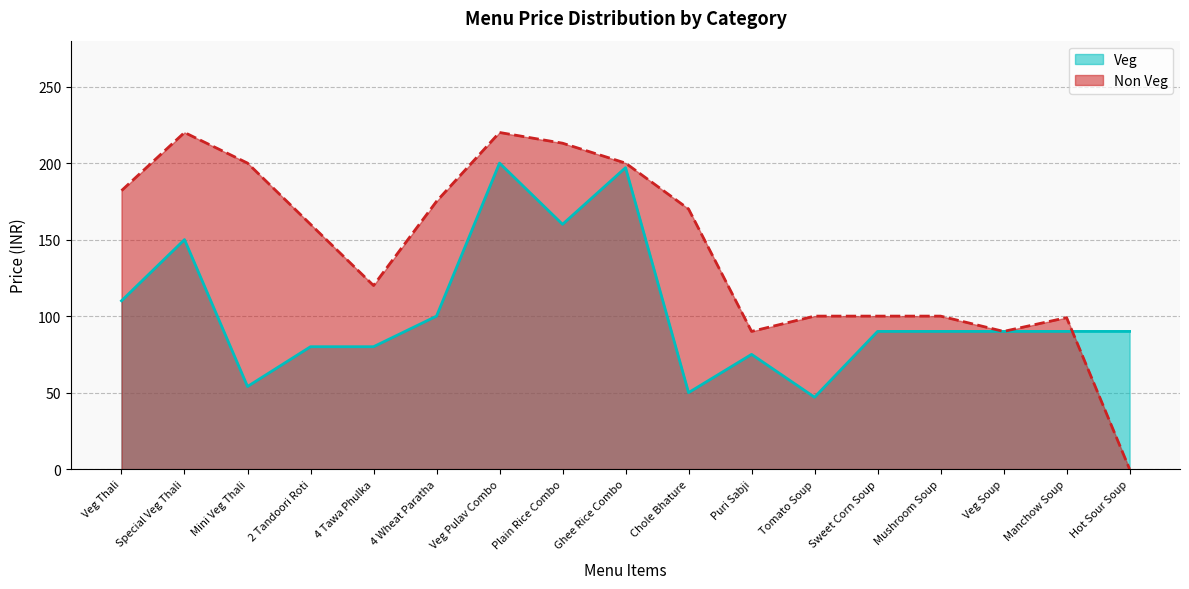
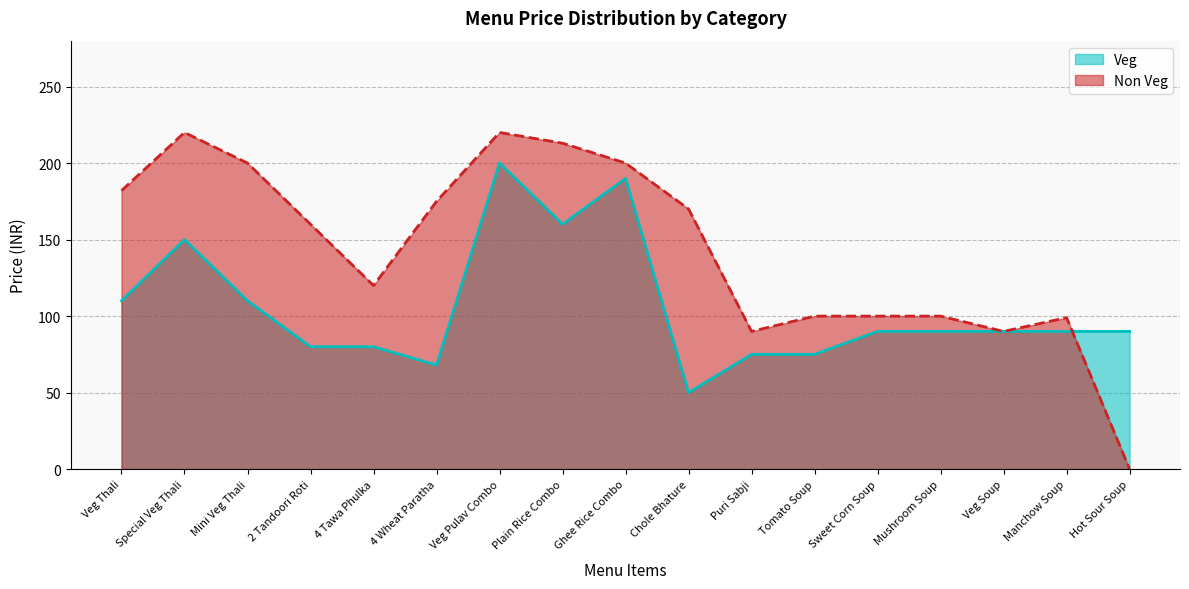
Veg, Mini Veg Thali: 54 -> 110
Veg, 4 Wheat Paratha: 100 -> 68
Veg, Ghee Rice Combo: 197 -> 190
Veg, Tomato Soup: 47 -> 75
